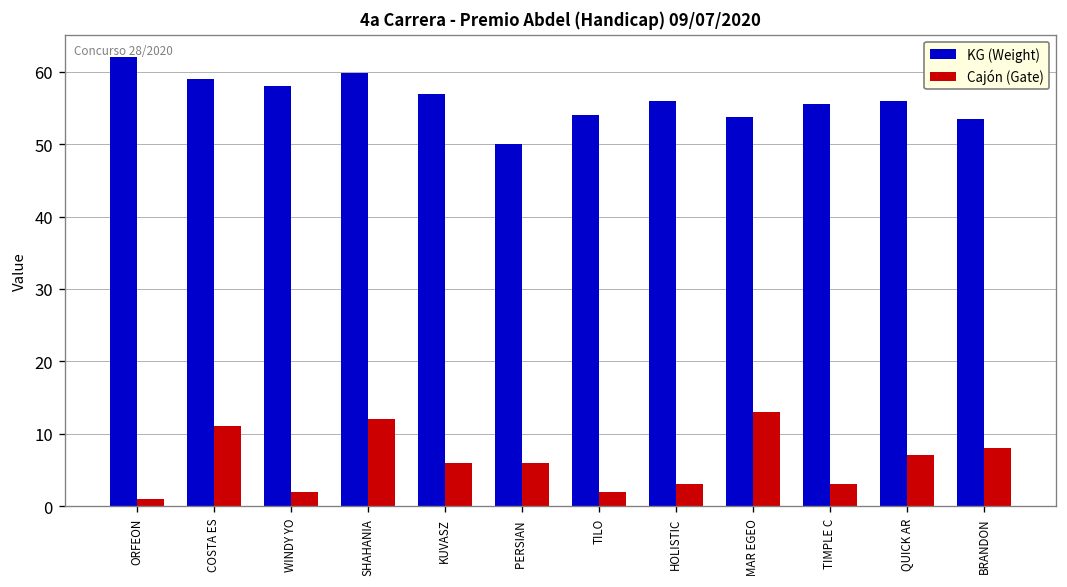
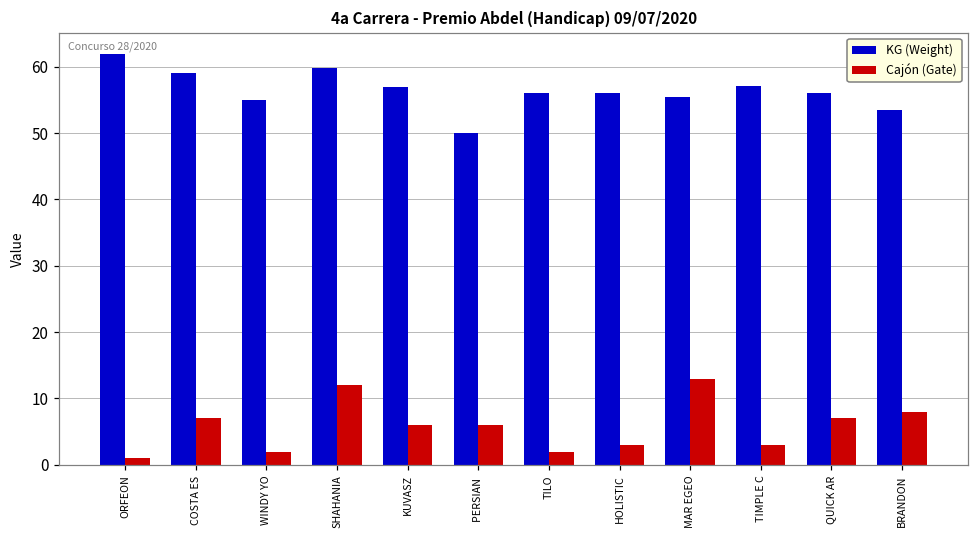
Cajón (Gate), COSTA ES: 11 -> 7
KG (Weight), WINDY YO: 58 -> 55
KG (Weight), TILO: 54 -> 56
KG (Weight), MAR EGEO: 54 -> 56
KG (Weight), TIMPLE C: 56 -> 57
